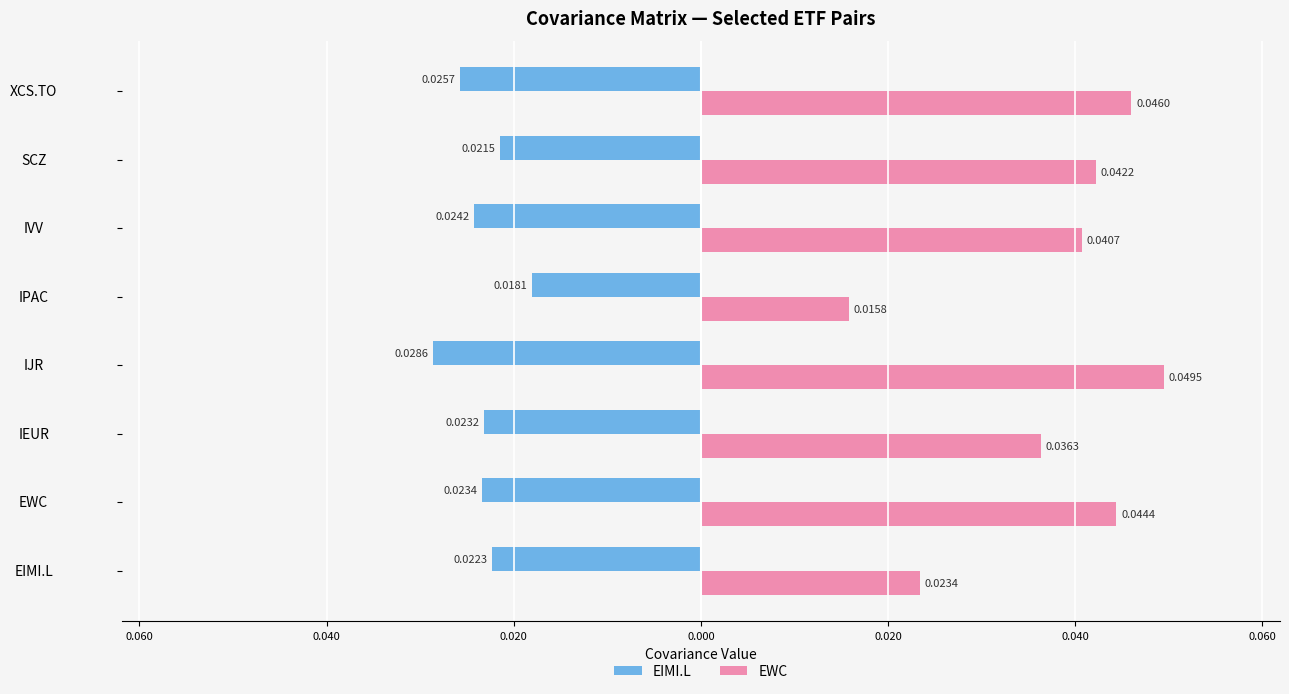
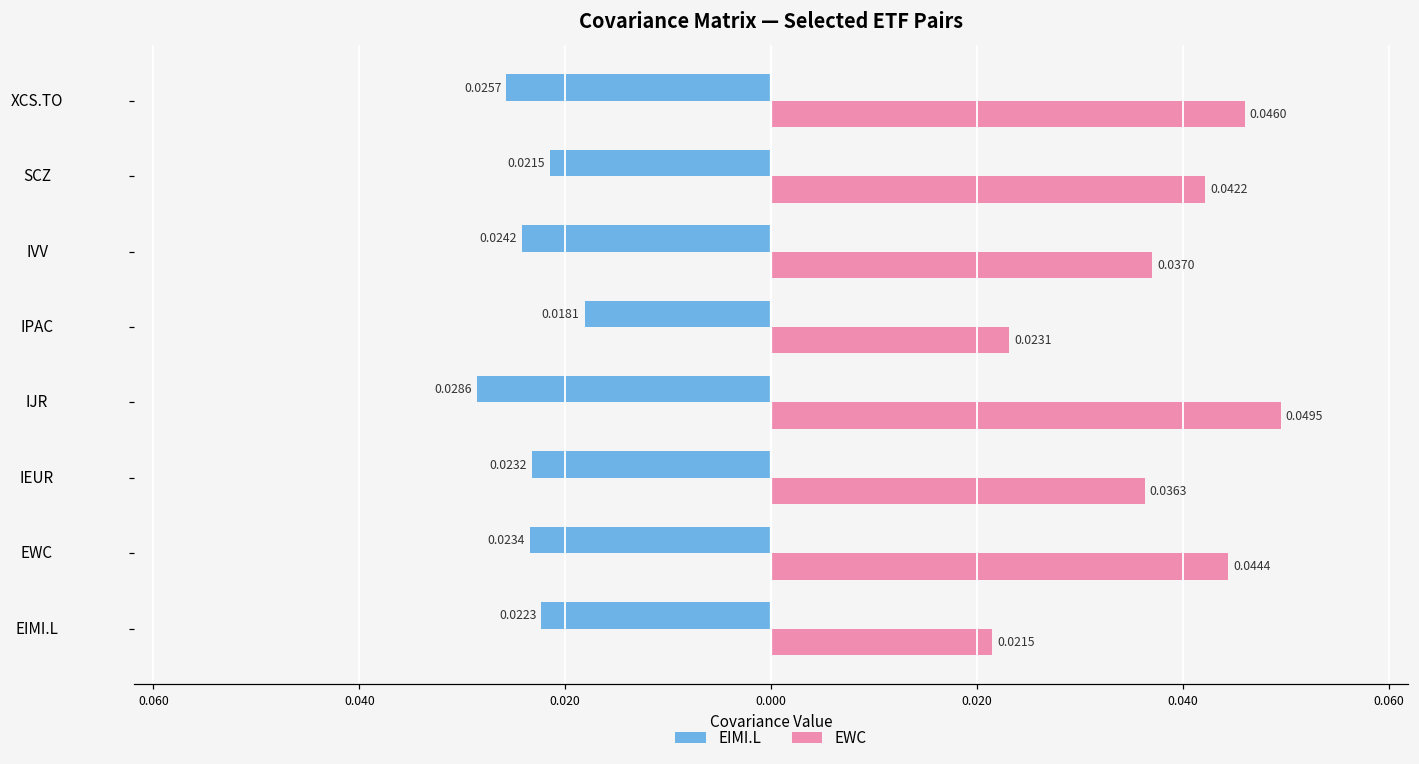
EWC, IVV: 0.0407 -> 0.0370
EWC, IPAC: 0.0158 -> 0.0231
EWC, EIMI.L: 0.0234 -> 0.0215
